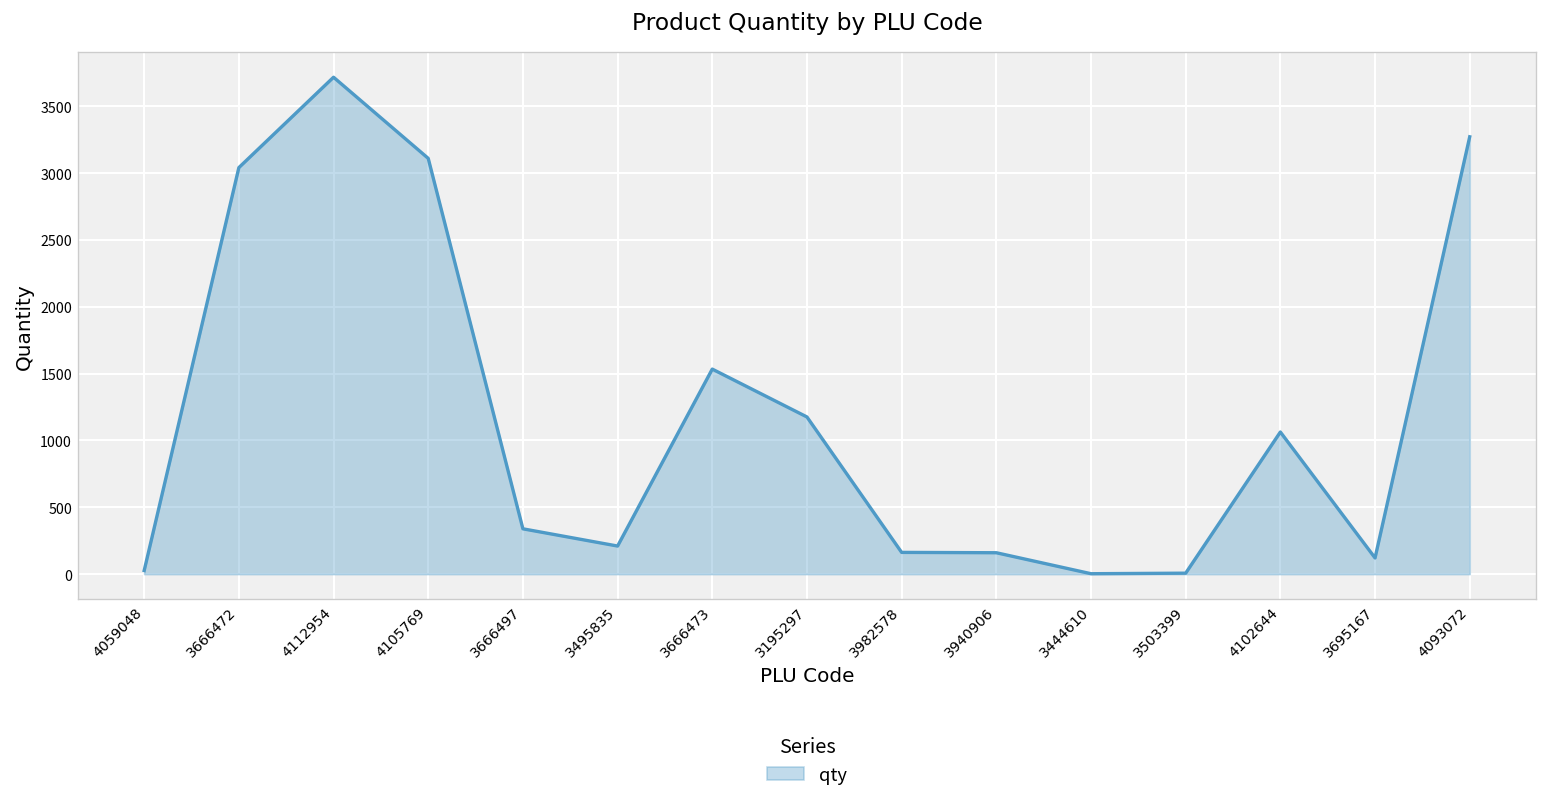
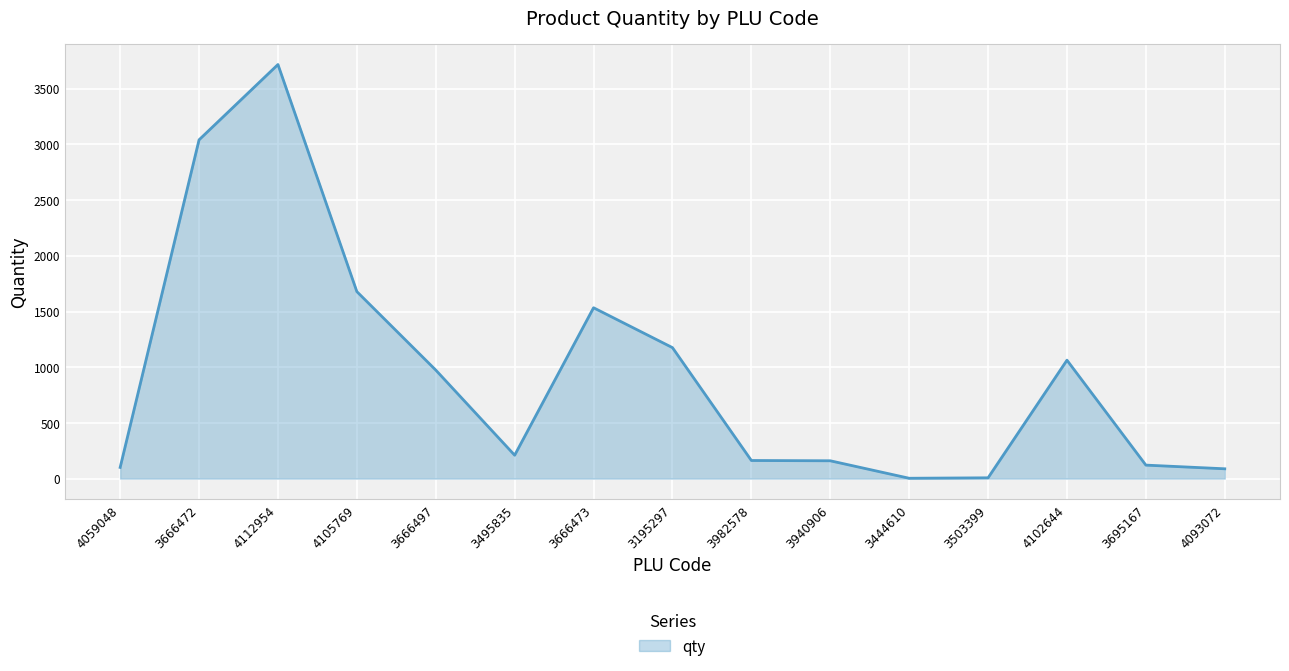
4059048: 30 -> 100
4105769: 3110 -> 1680
3666497: 340 -> 970
4093072: 3270 -> 90
